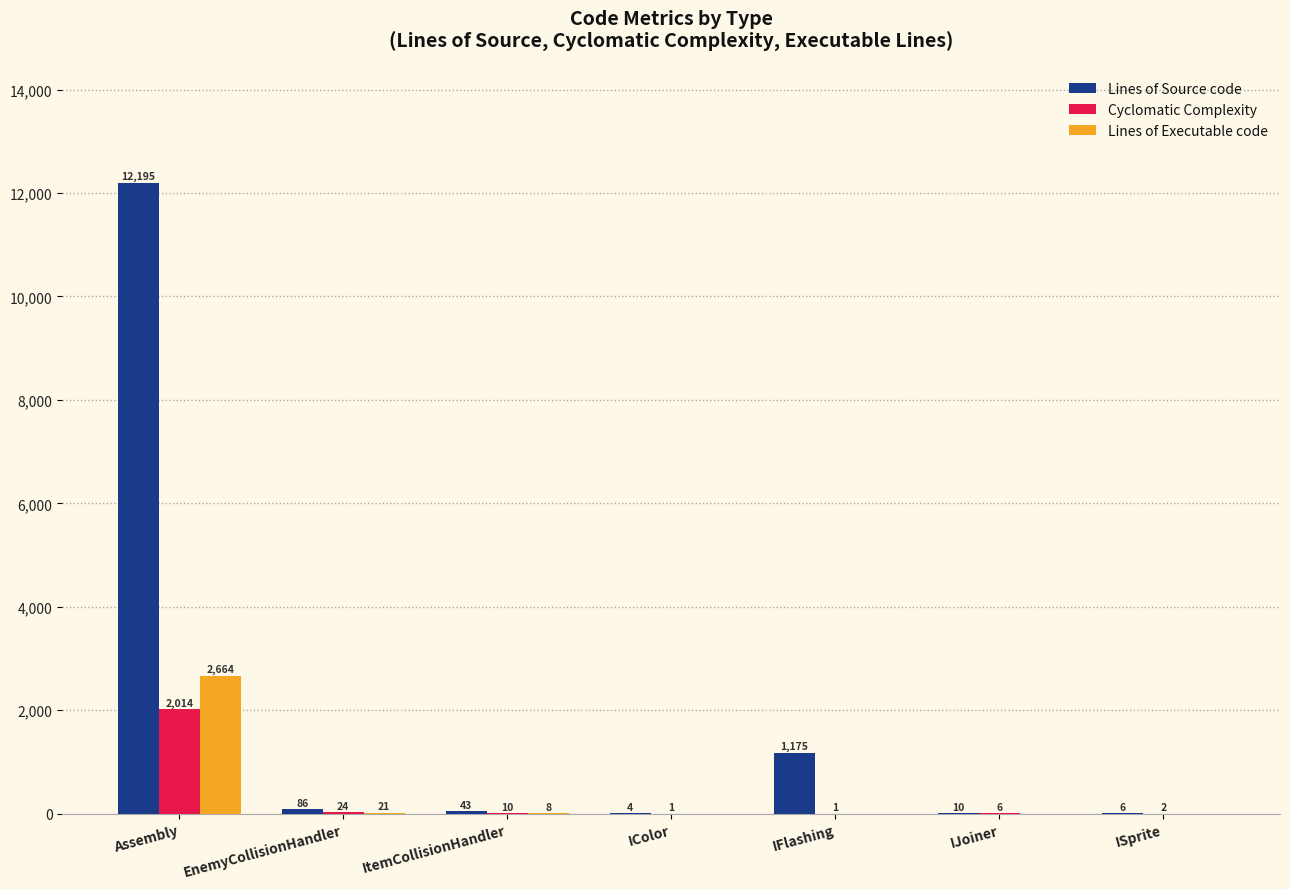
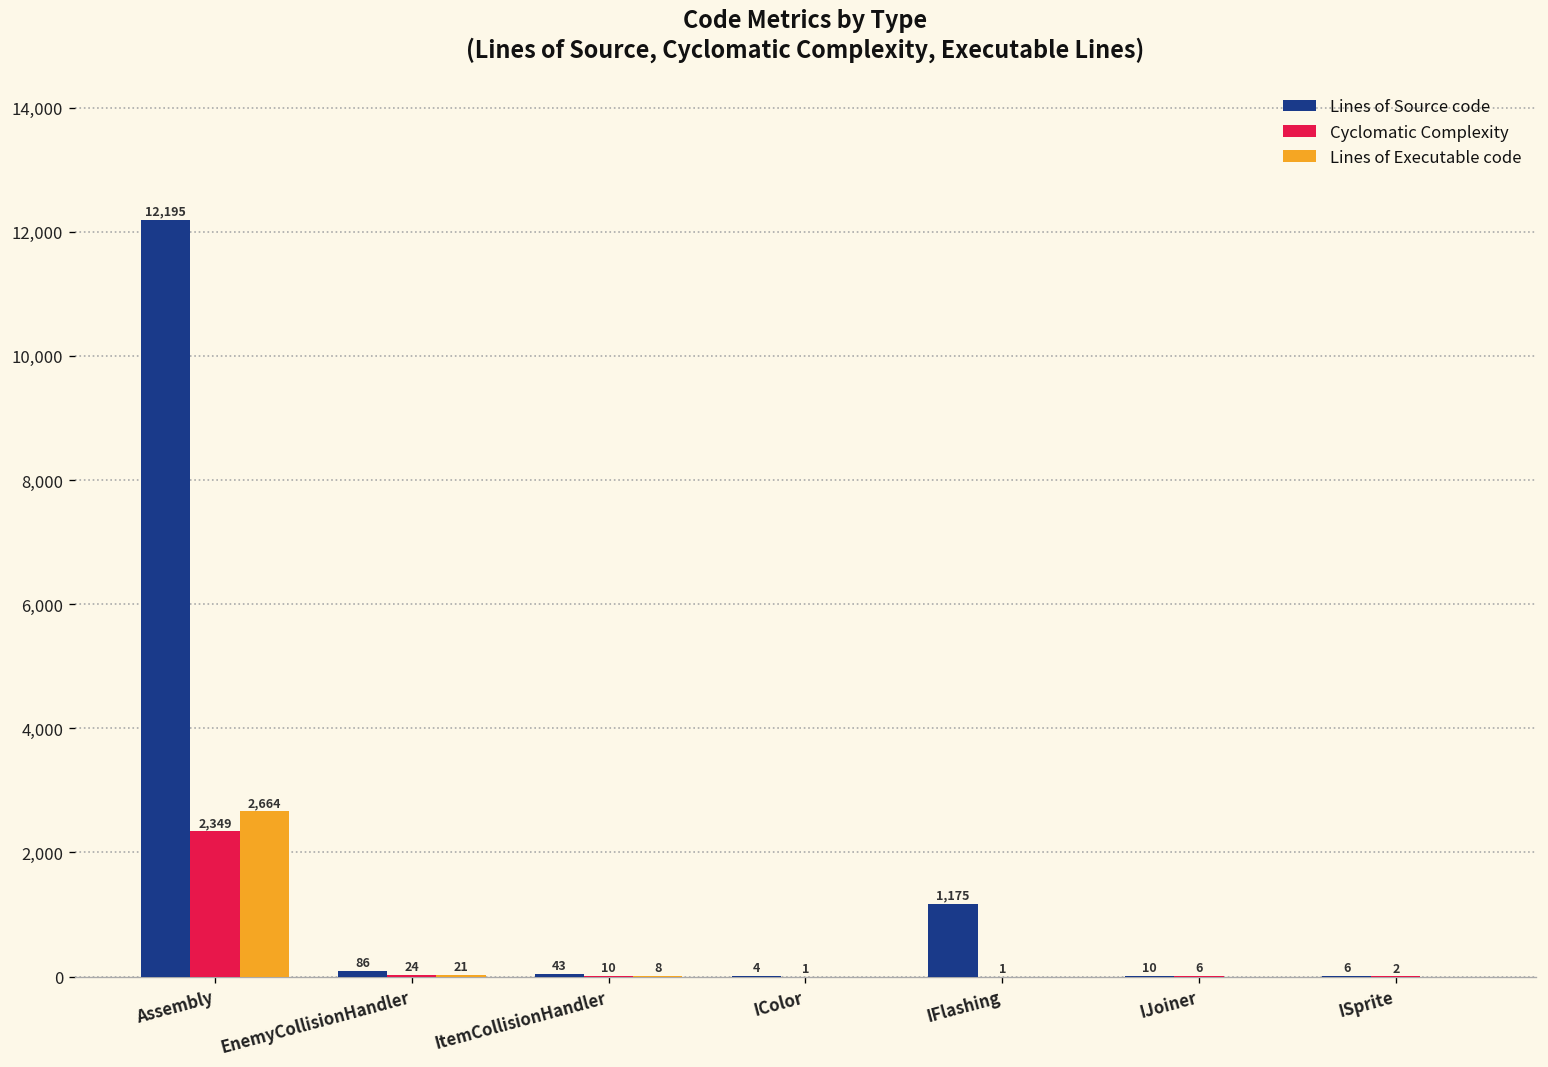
Cyclomatic Complexity, Assembly: 2,014 -> 2,349
